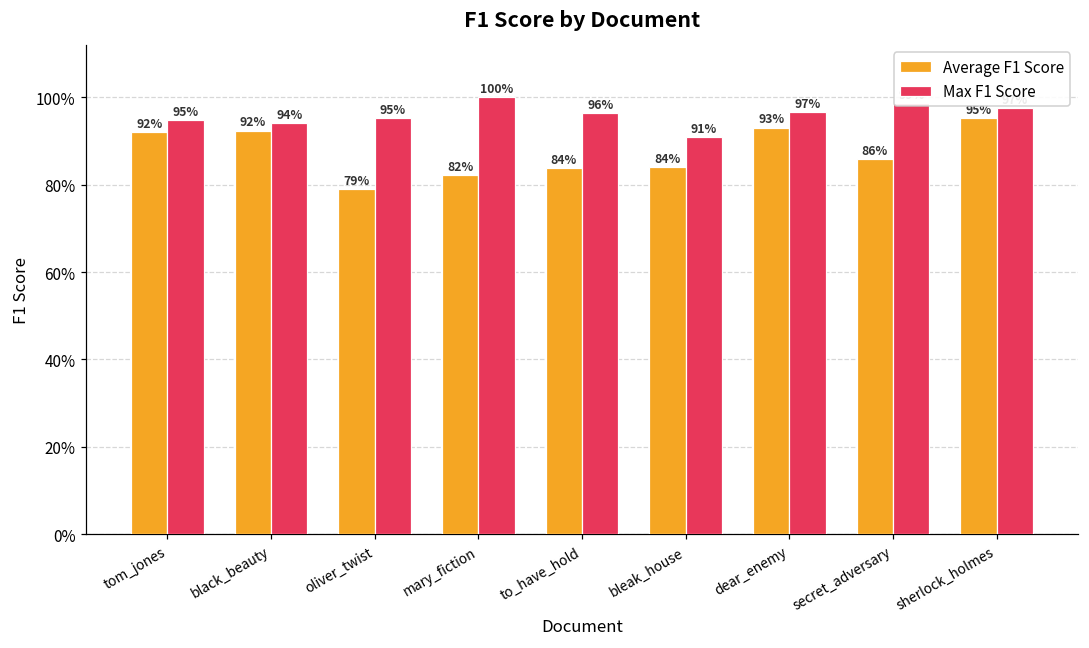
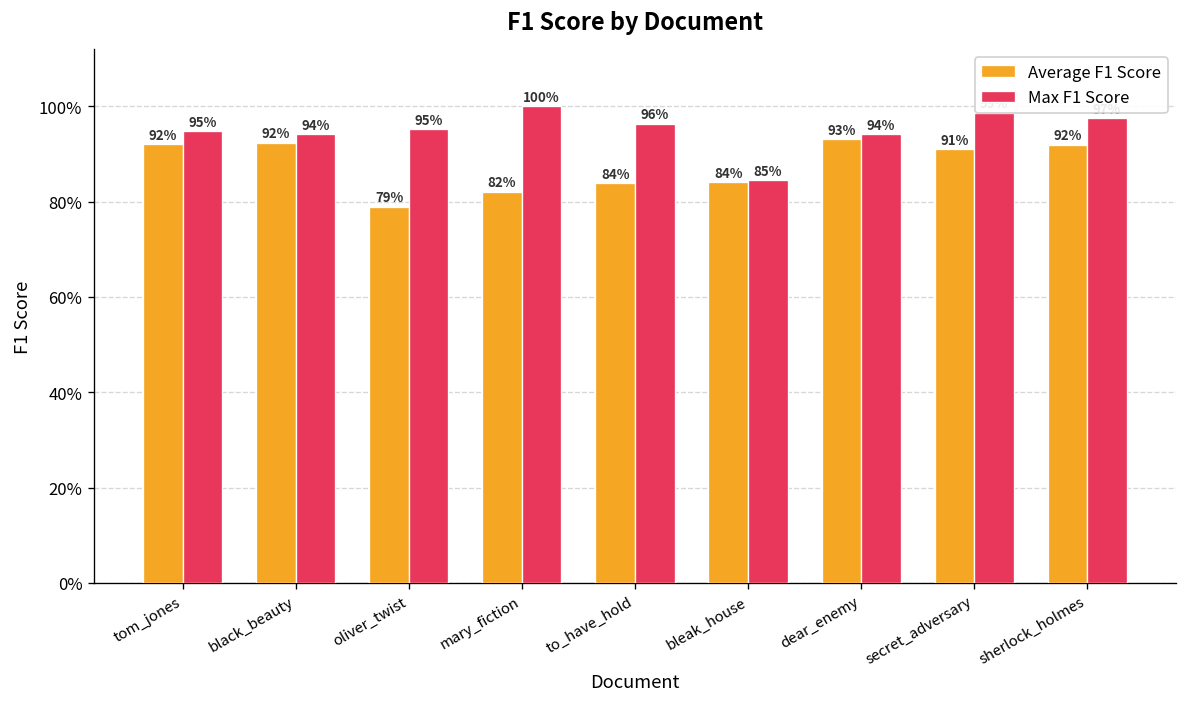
Max F1 Score, bleak_house: 91% -> 85%
Max F1 Score, dear_enemy: 97% -> 94%
Average F1 Score, secret_adversary: 86% -> 91%
Average F1 Score, sherlock_holmes: 95% -> 92%
